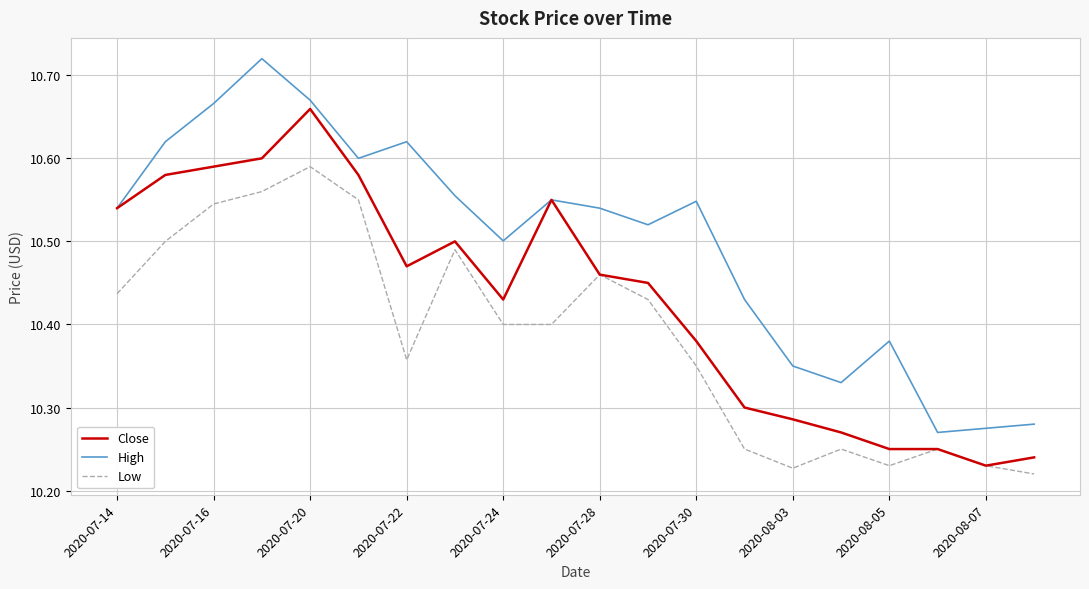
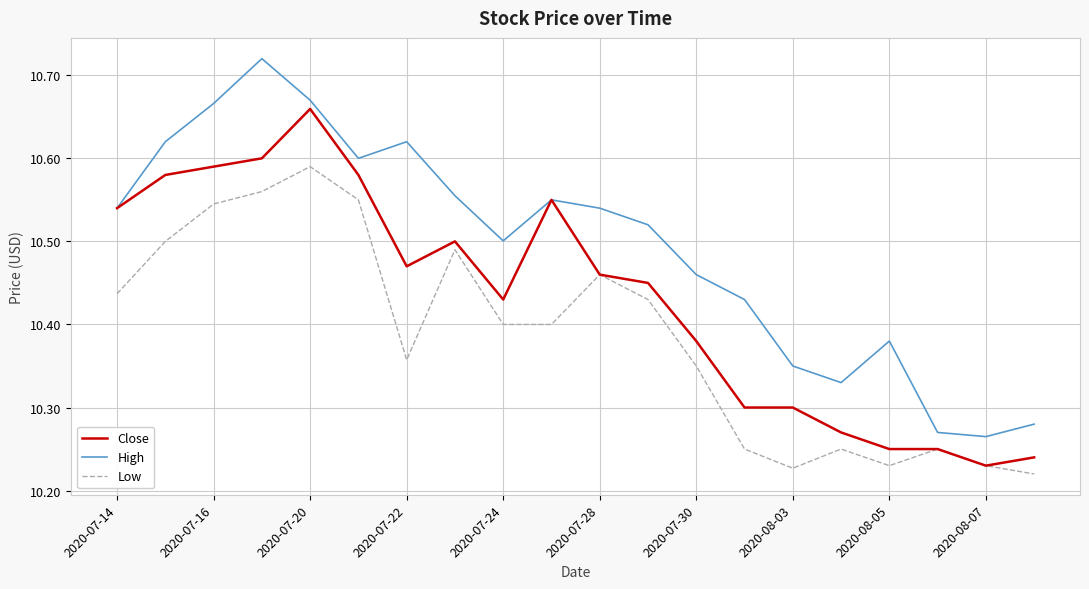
High, 2020-07-30: 10.55 -> 10.46
Close, 2020-08-03: 10.29 -> 10.30
High, 2020-08-07: 10.27 -> 10.26
